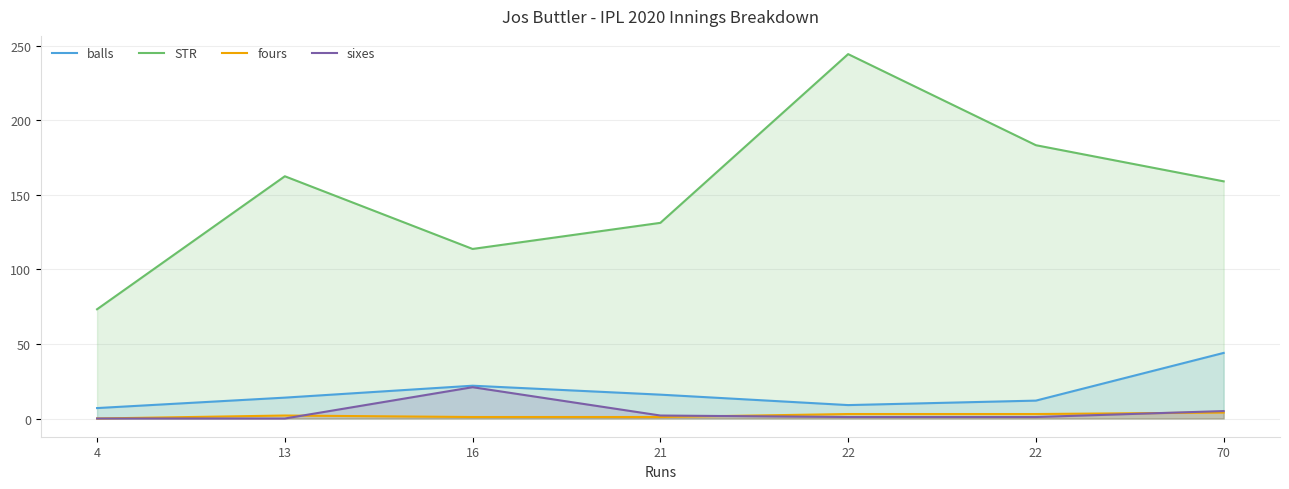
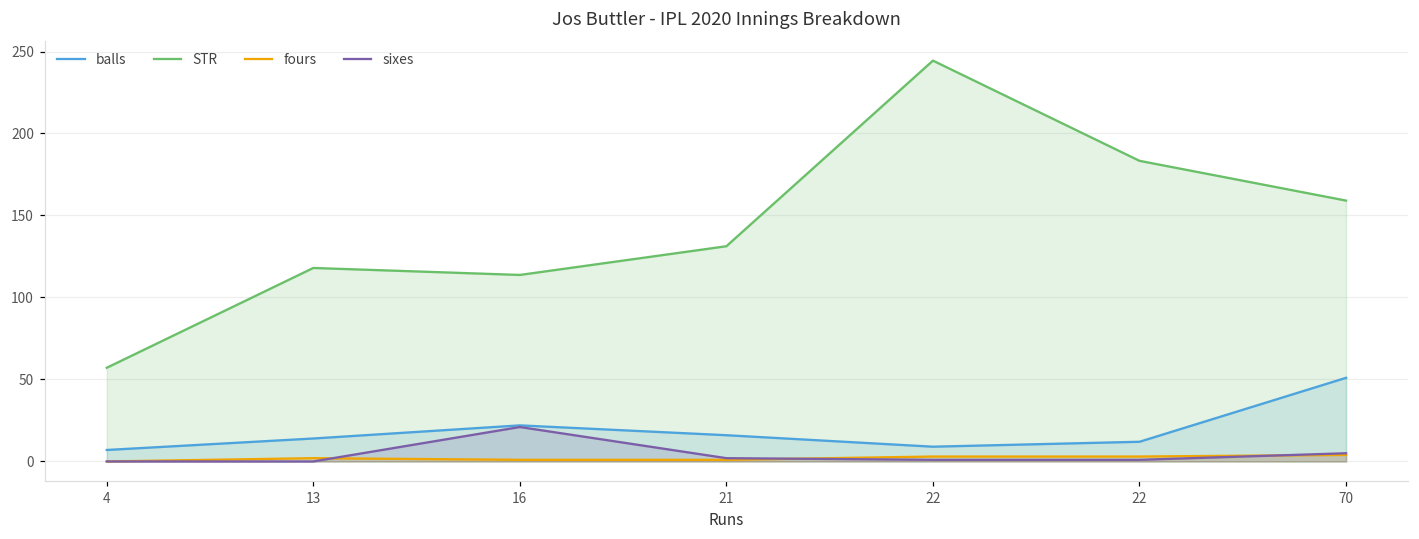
STR, 4: 73 -> 57
STR, 13: 163 -> 118
balls, 70: 44 -> 51
